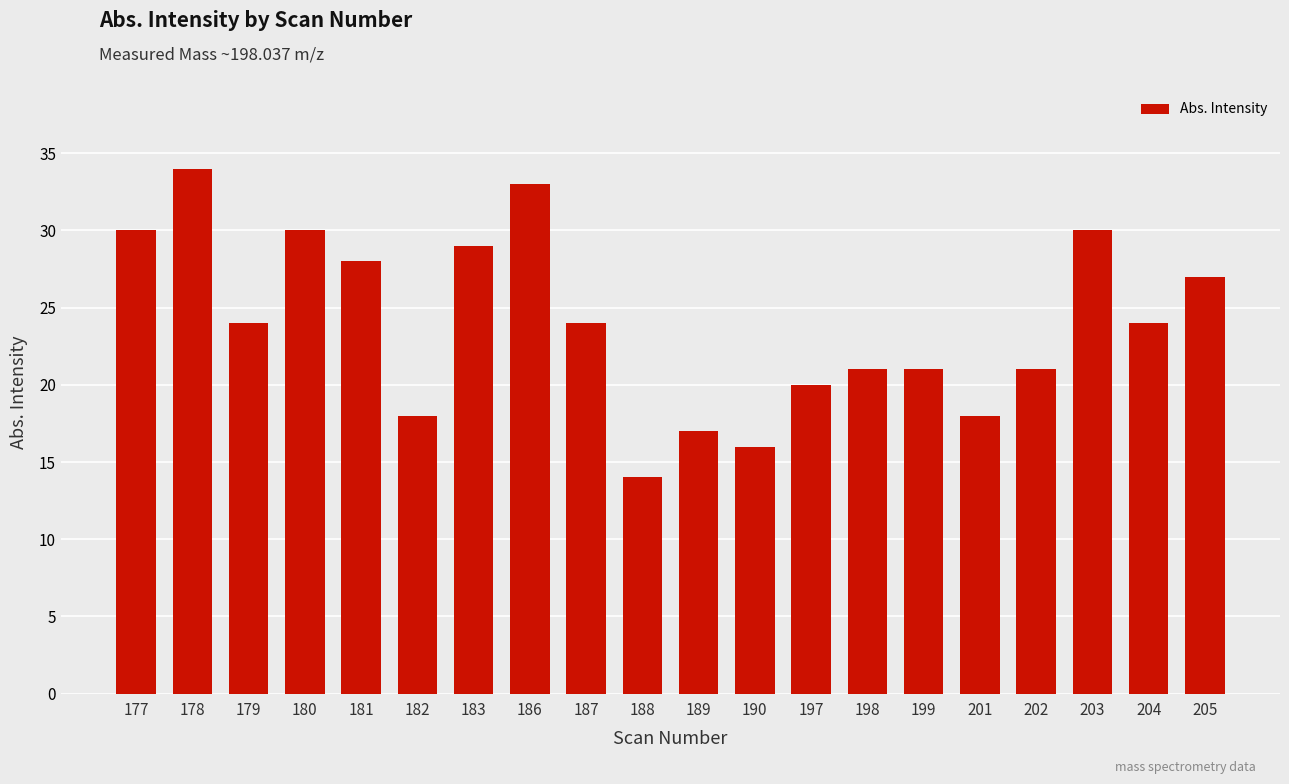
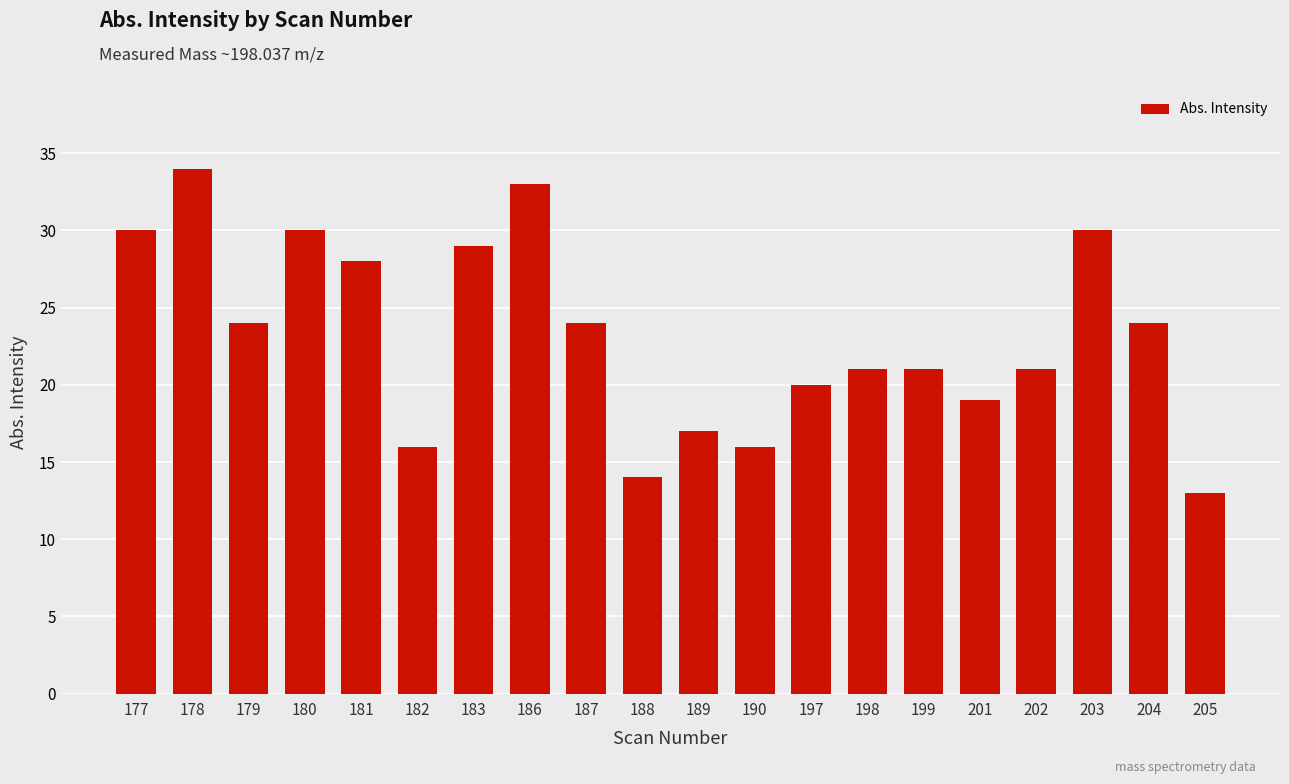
182: 18 -> 16
201: 18 -> 19
205: 27 -> 13
